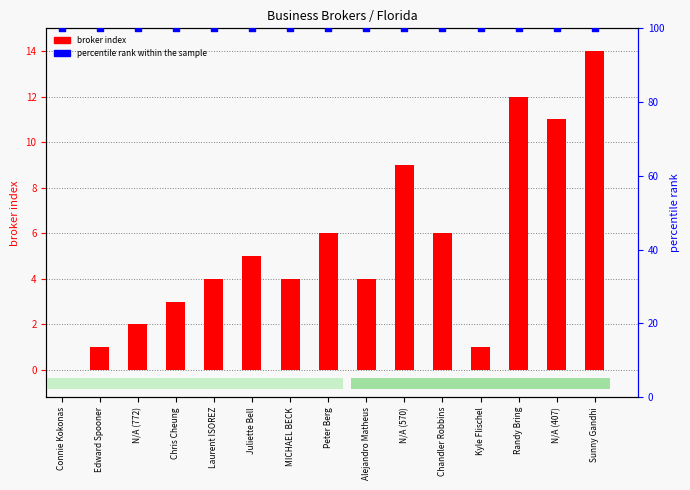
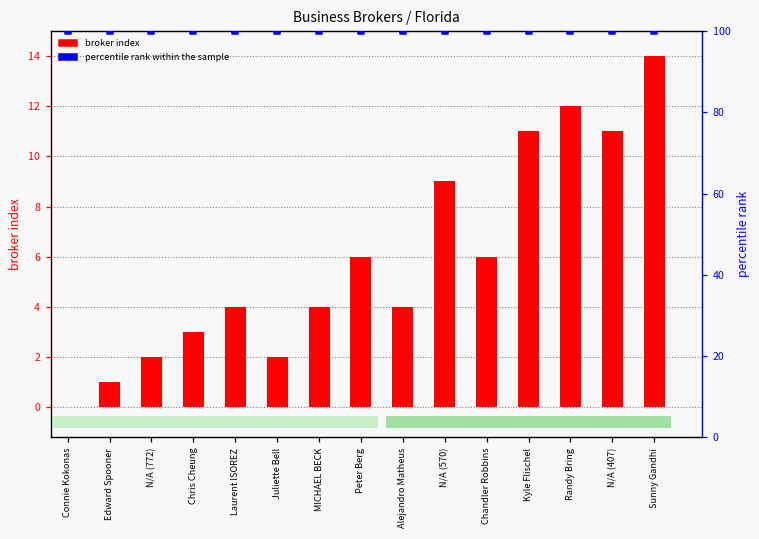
broker index, Juliette Bell: 5 -> 2
broker index, Kyle Flischel: 1 -> 11
